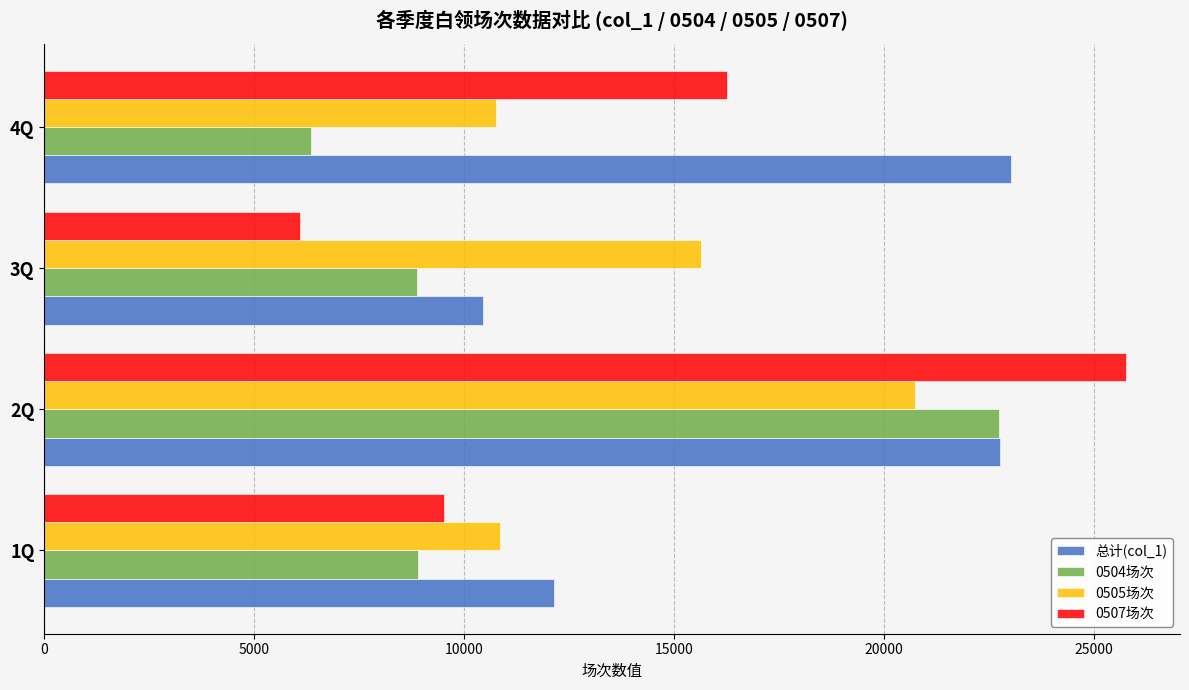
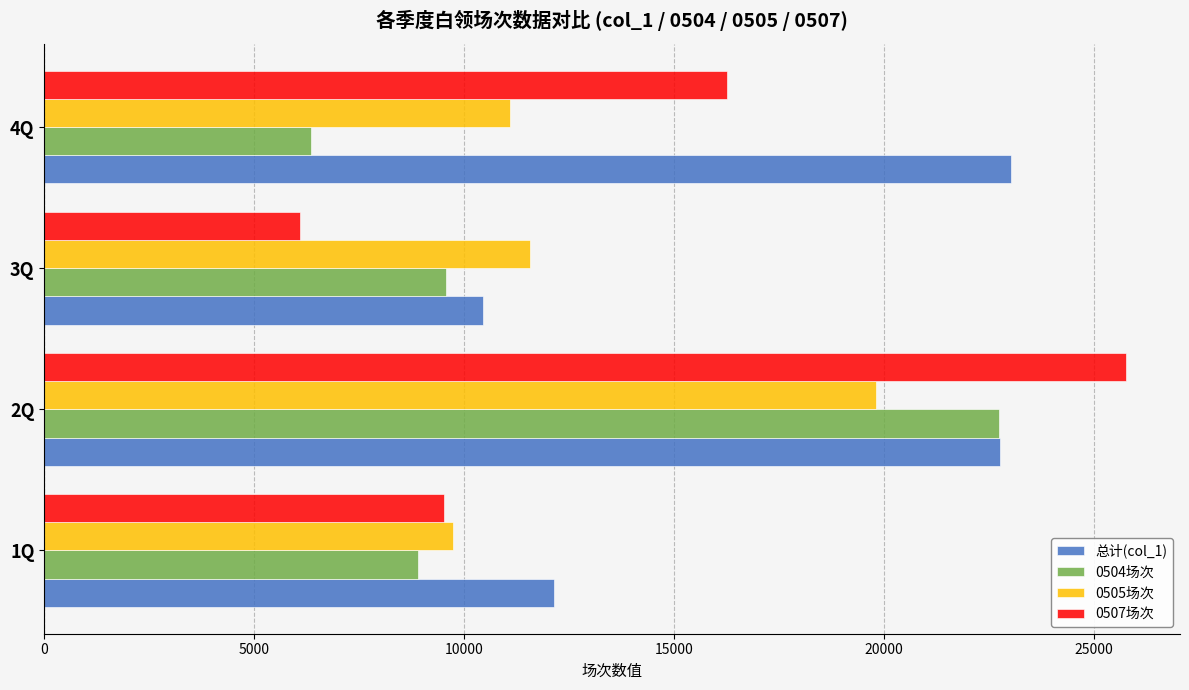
0505场次, 4Q: 10800 -> 11100
0505场次, 3Q: 15600 -> 11600
0504场次, 3Q: 8900 -> 9600
0505场次, 2Q: 20800 -> 19800
0505场次, 1Q: 10900 -> 9700
